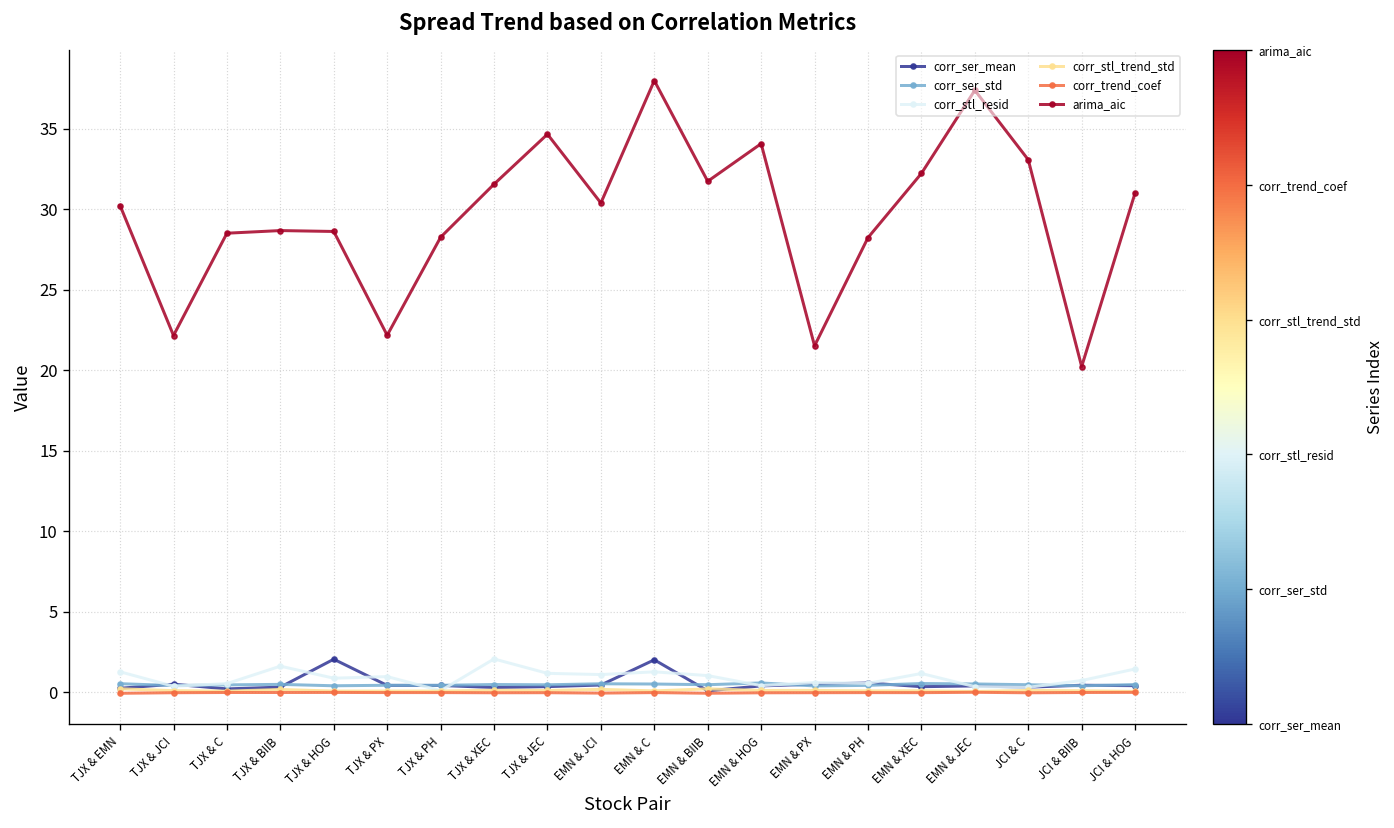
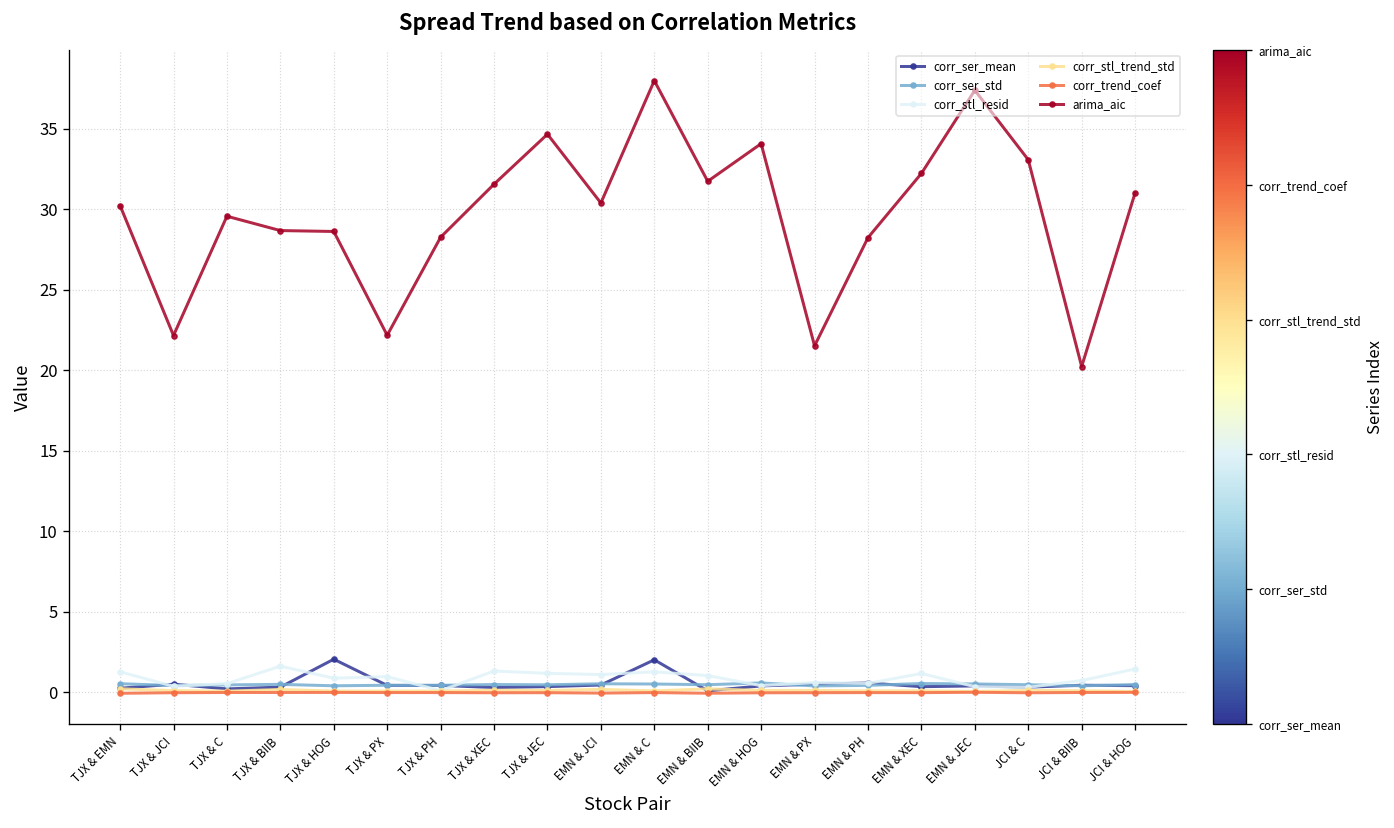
arima_aic, TJX & C: 28.5 -> 29.6
corr_stl_resid, TJX & XEC: 2.1 -> 1.3
